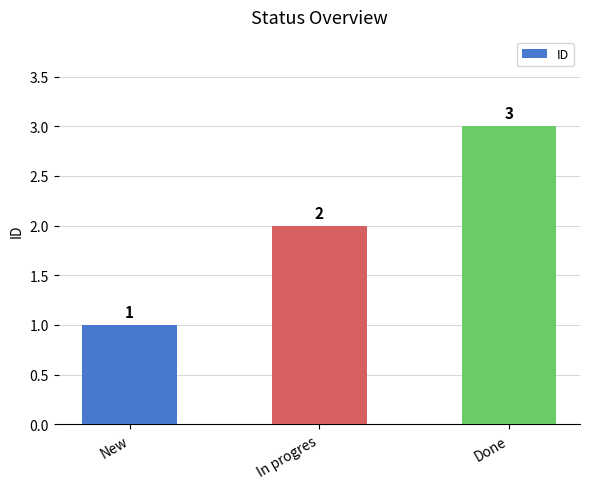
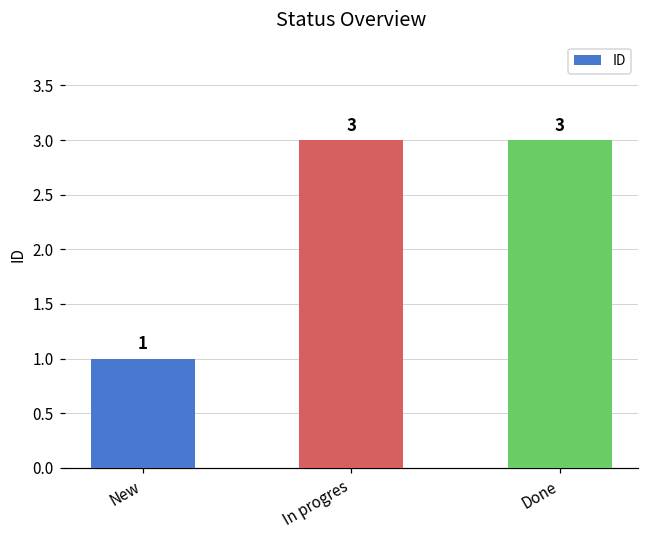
In progres: 2 -> 3
